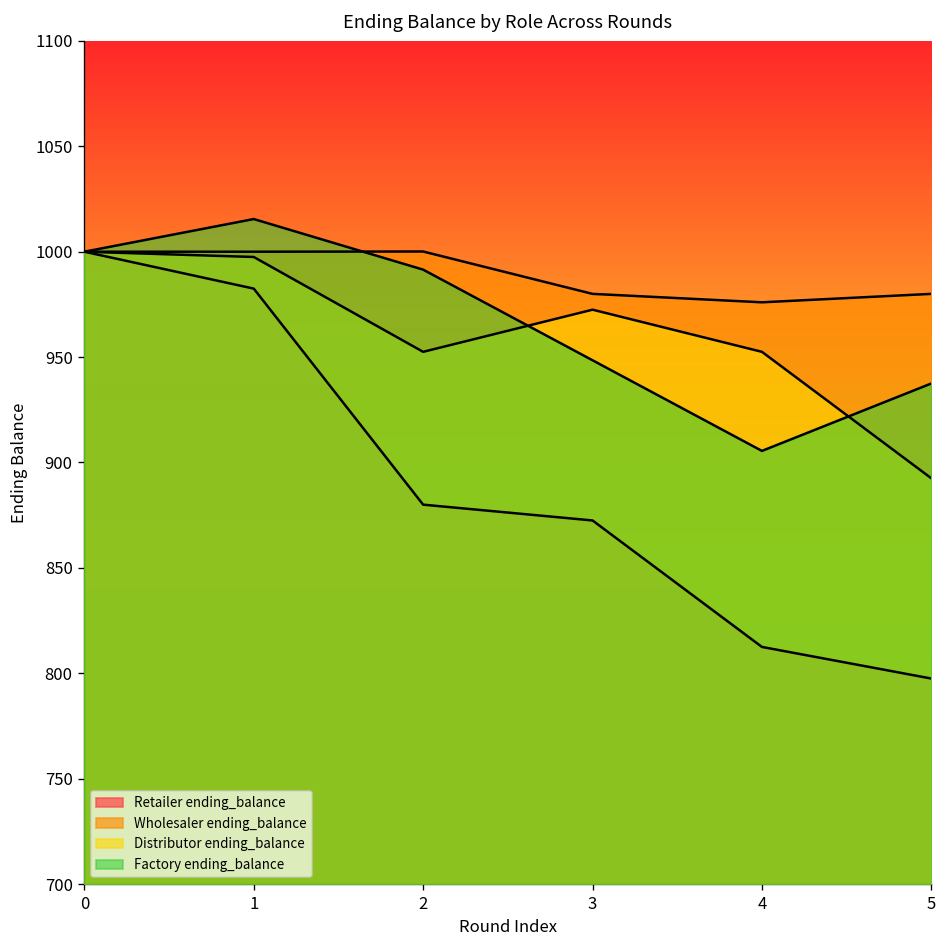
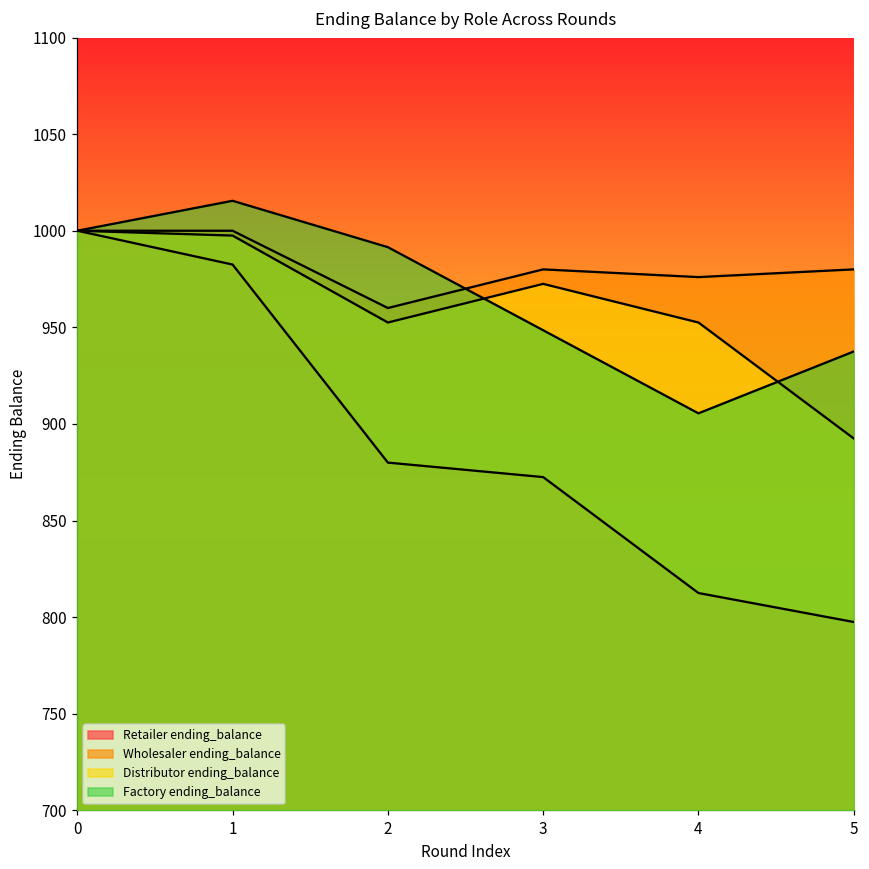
Wholesaler ending_balance, 2: 1000 -> 960
